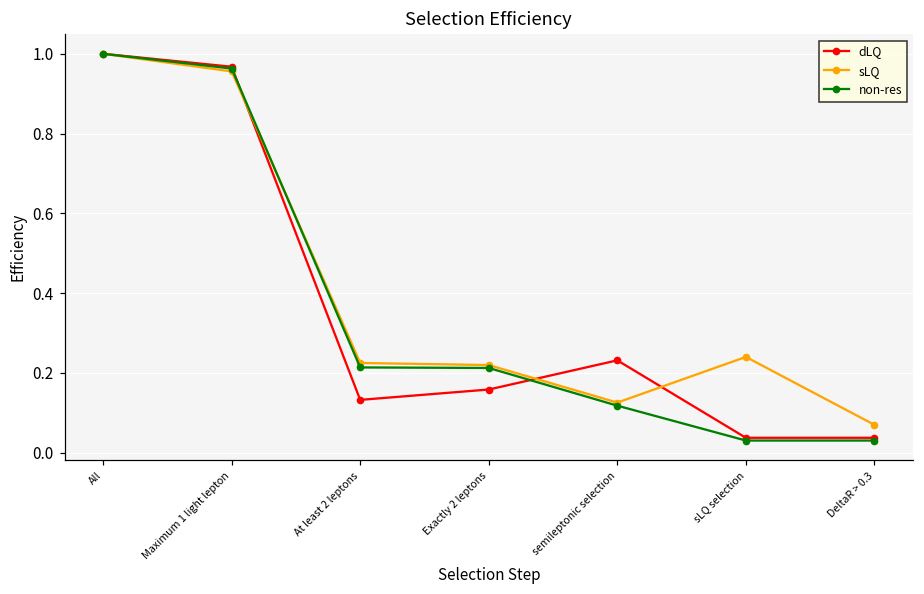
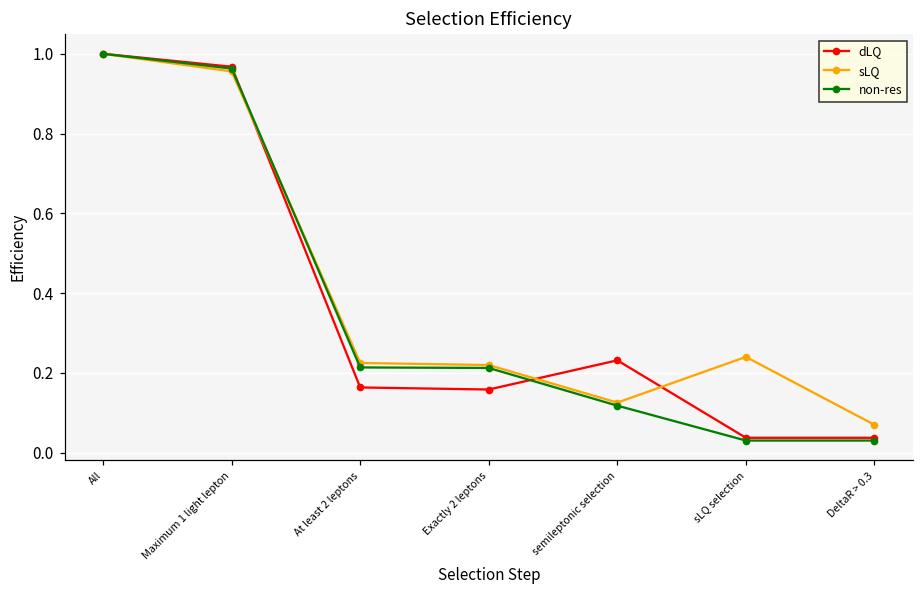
dLQ, At least 2 leptons: 0.13 -> 0.16
